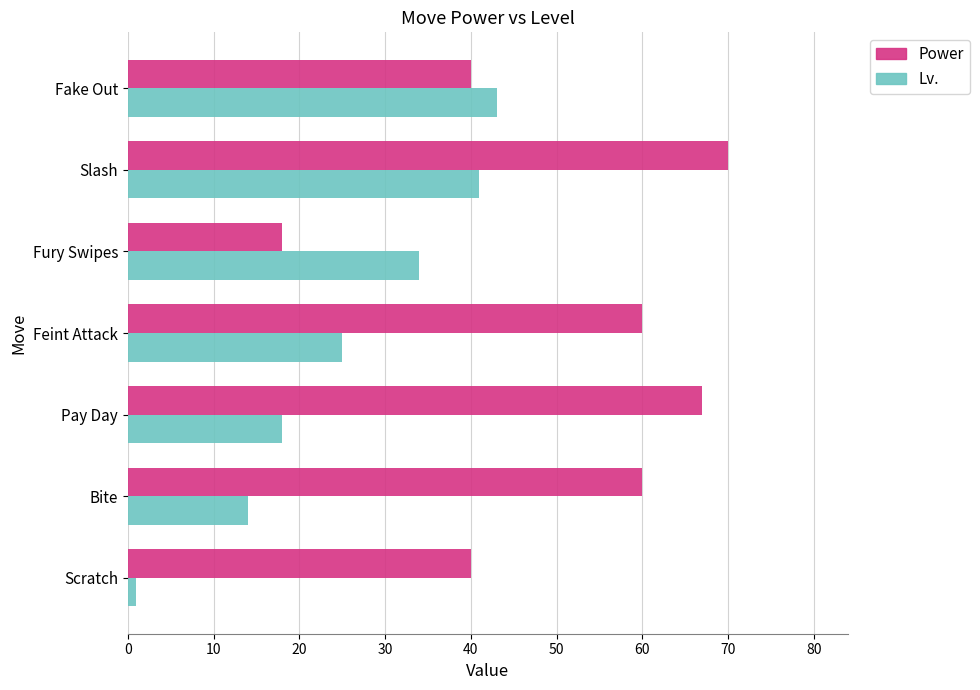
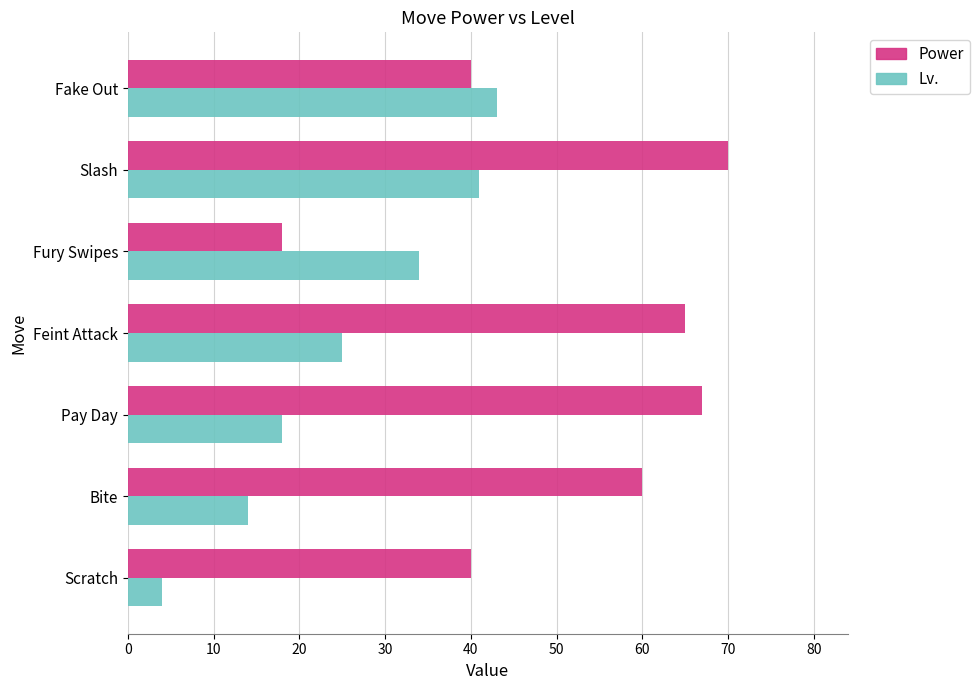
Power, Feint Attack: 60 -> 65
Lv., Scratch: 1 -> 4
